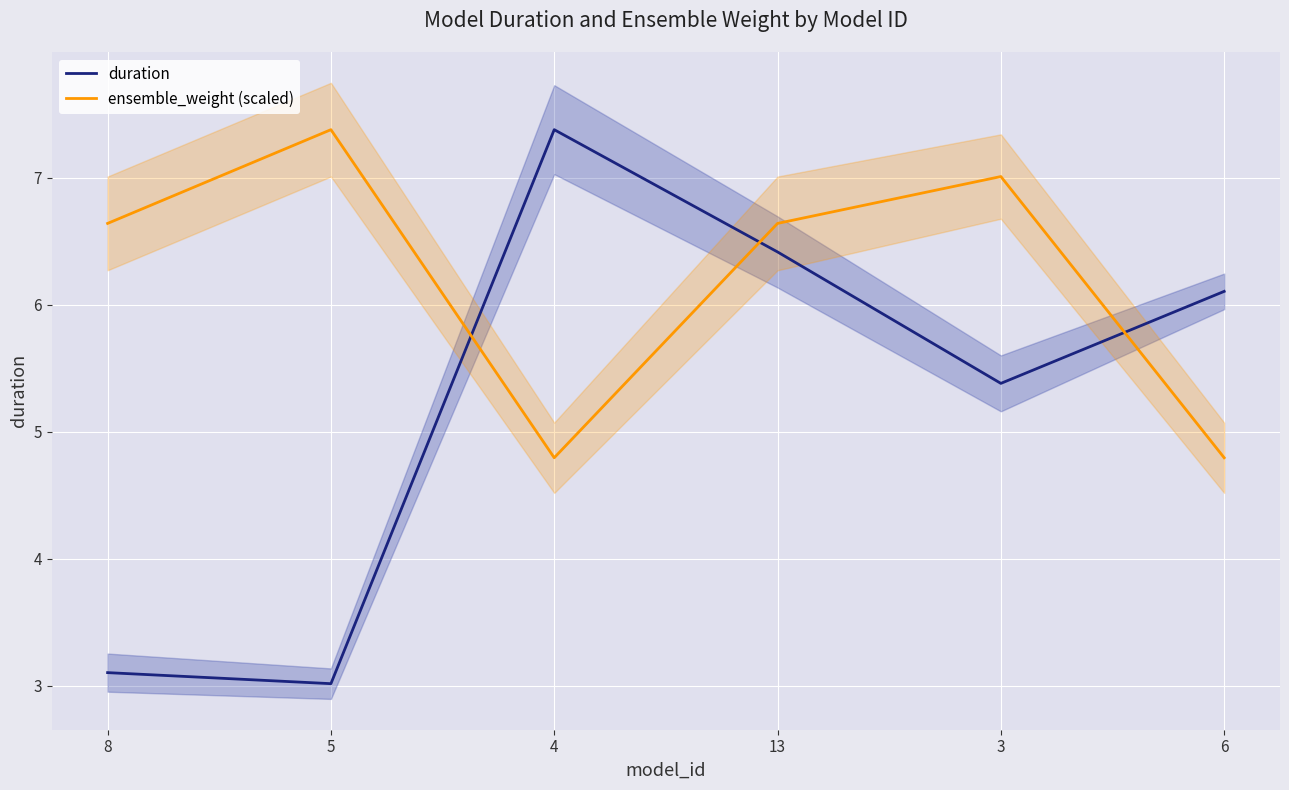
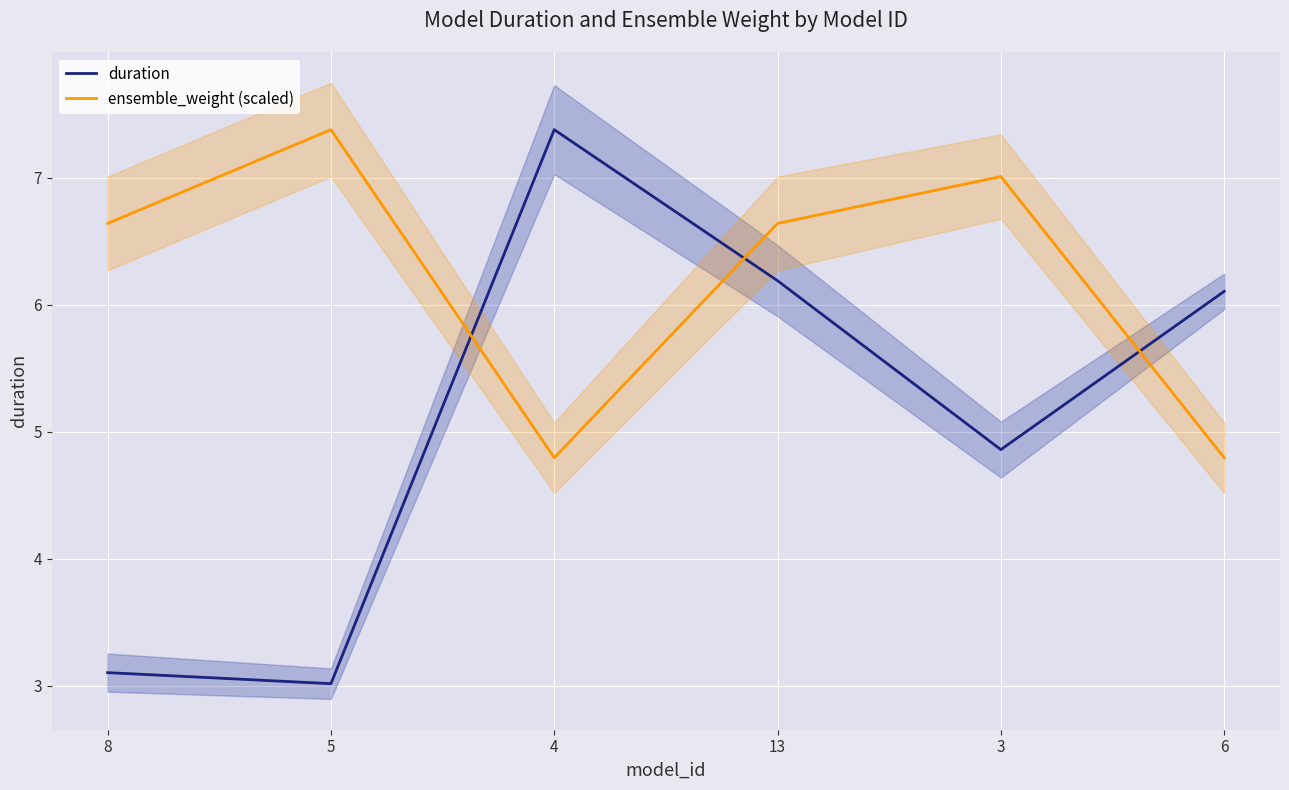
duration, 13: 6.41 -> 6.19
duration, 3: 5.38 -> 4.86
